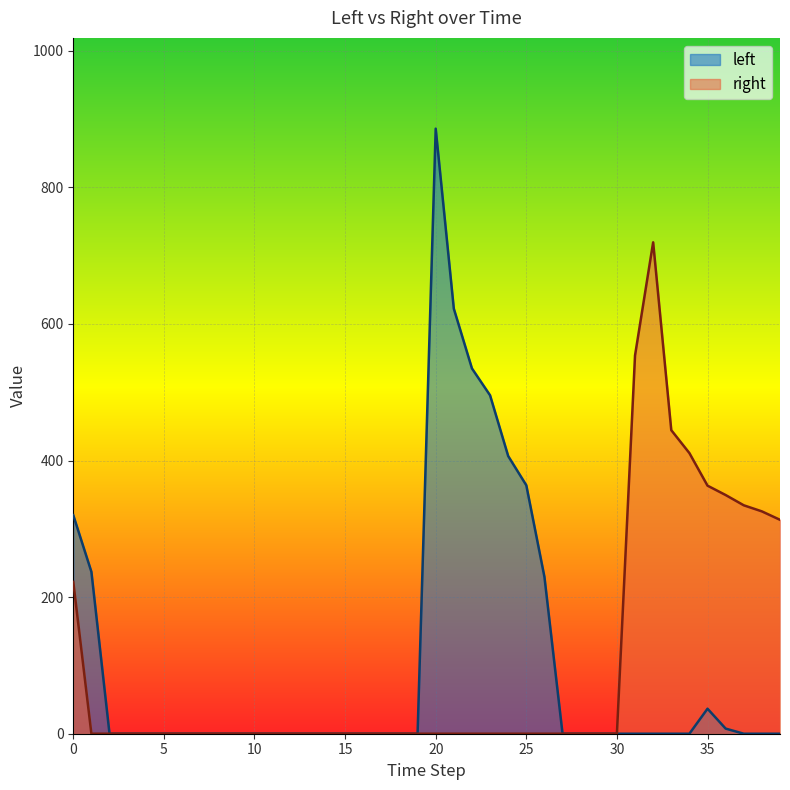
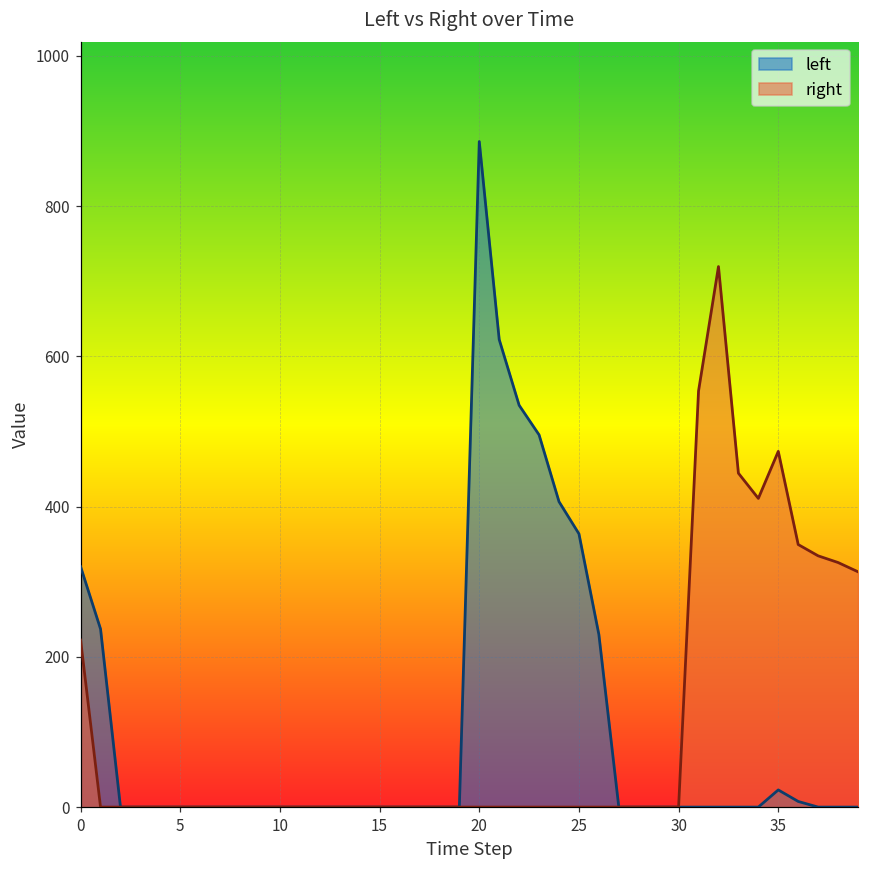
left, 35: 40 -> 20
right, 35: 360 -> 470
